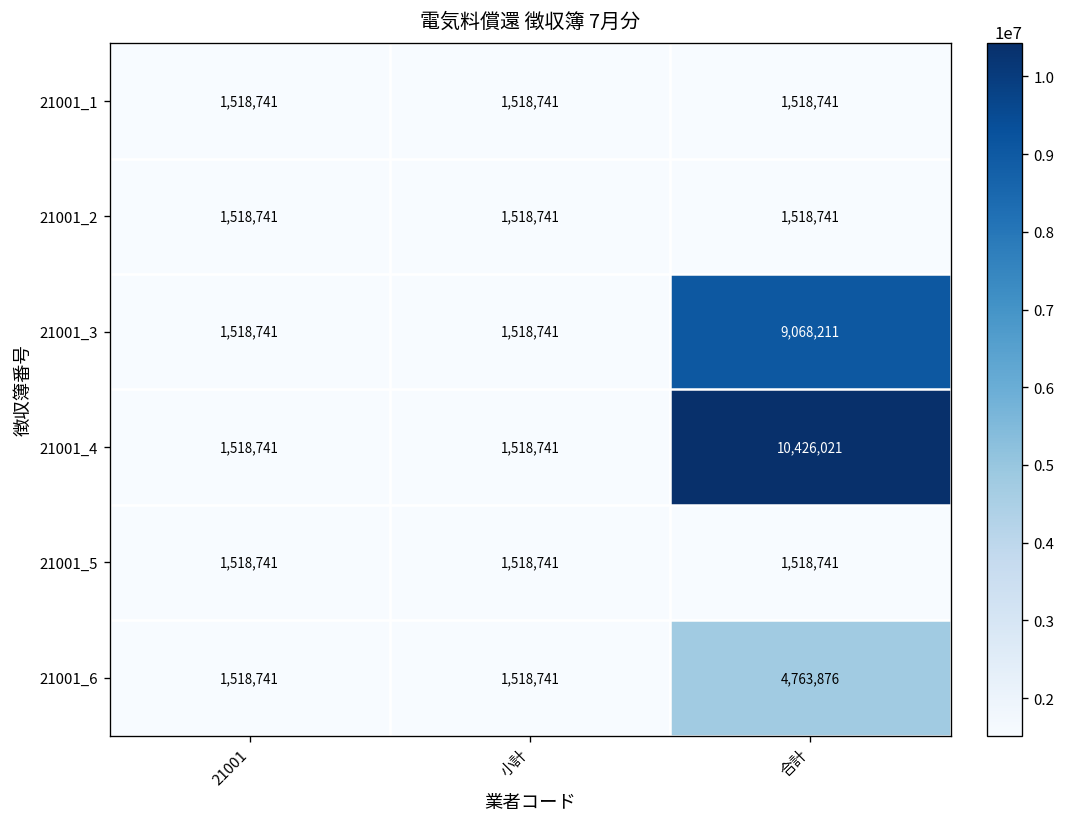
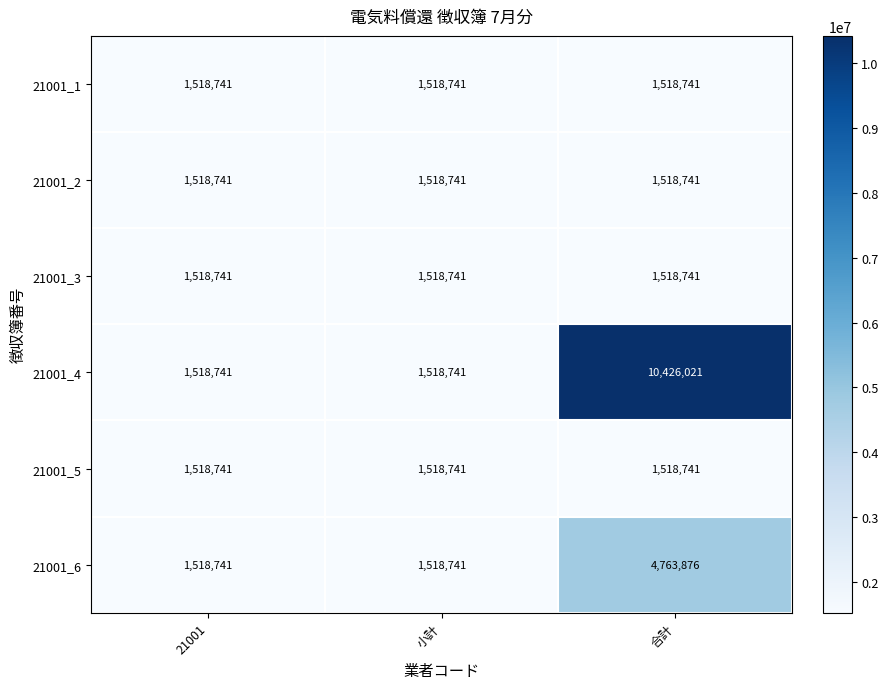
21001_3, 合計: 9,068,211 -> 1,518,741
